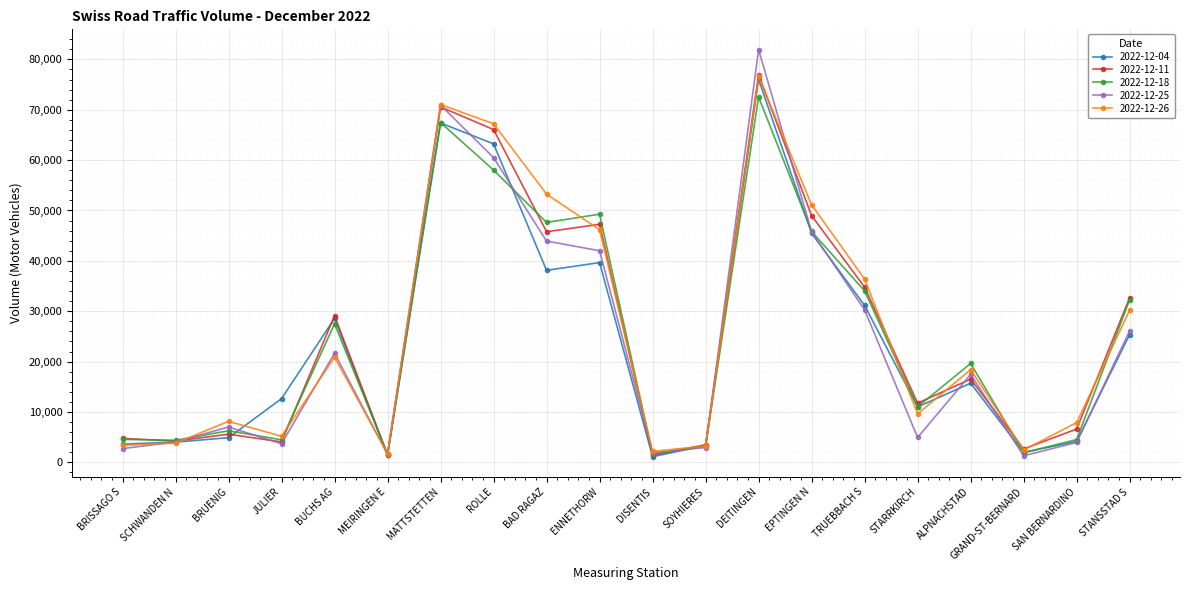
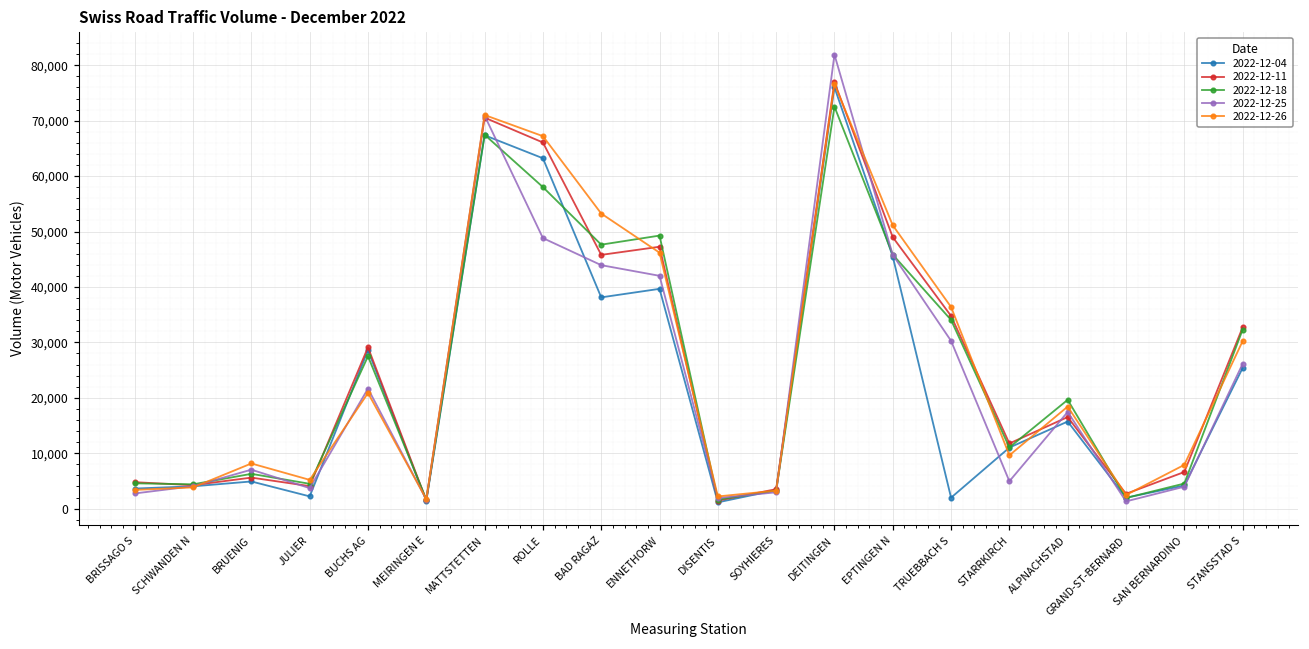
2022-12-04, JULIER: 13,000 -> 2,000
2022-12-25, ROLLE: 60,000 -> 49,000
2022-12-04, TRUEBBACH S: 31,000 -> 2,000
